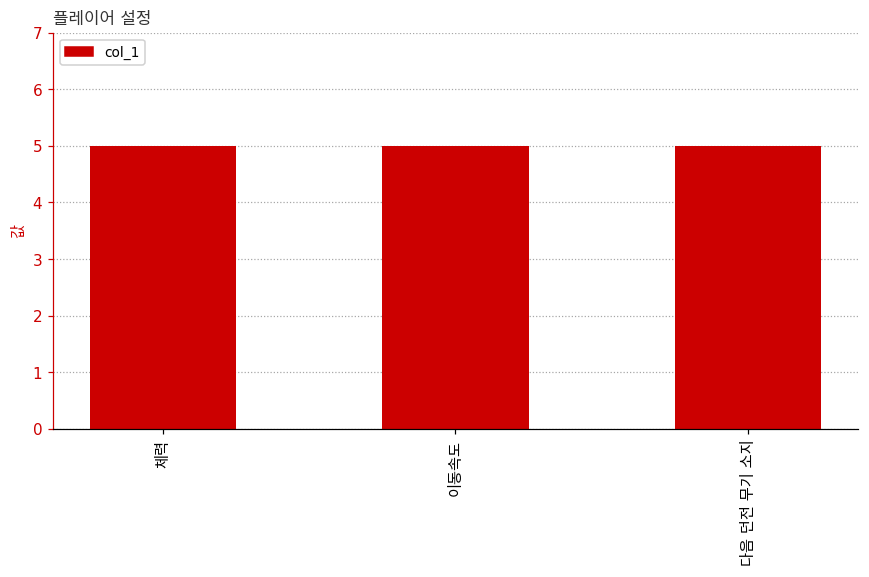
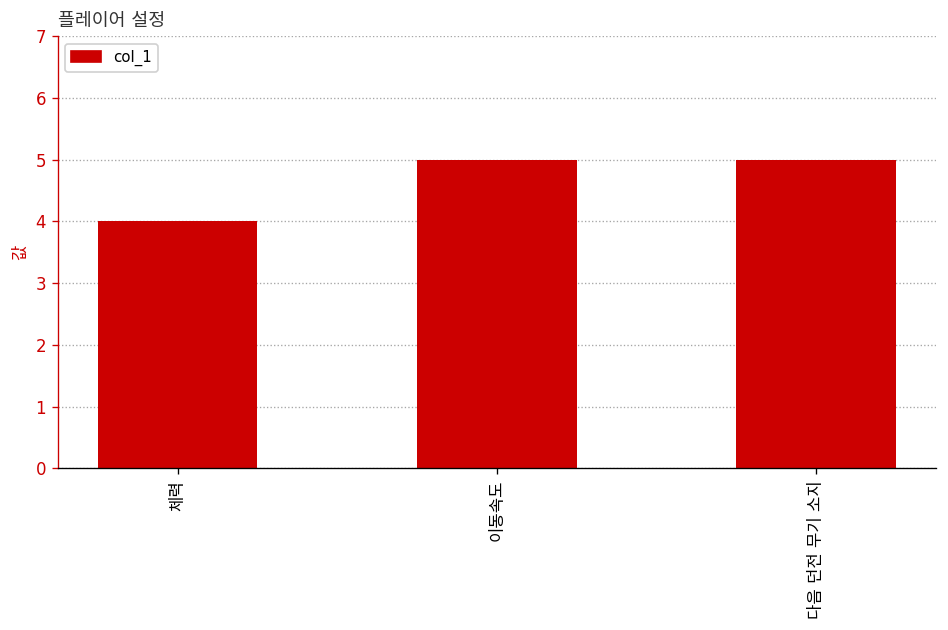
체력: 5 -> 4
